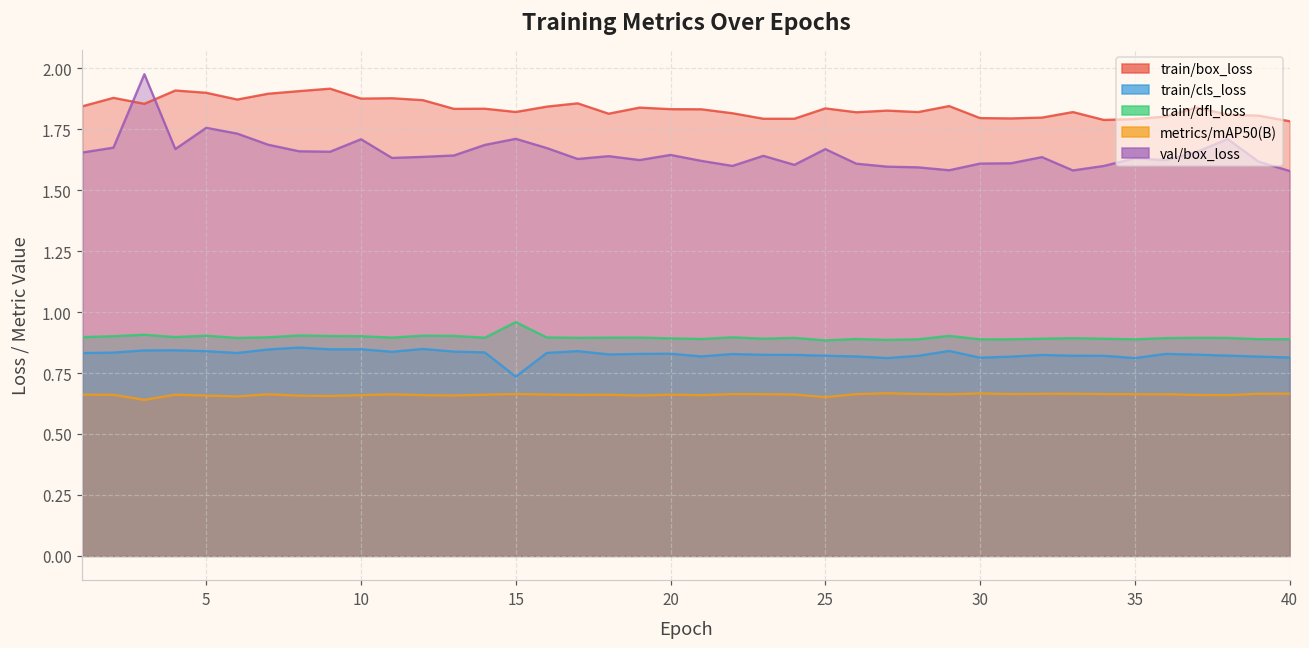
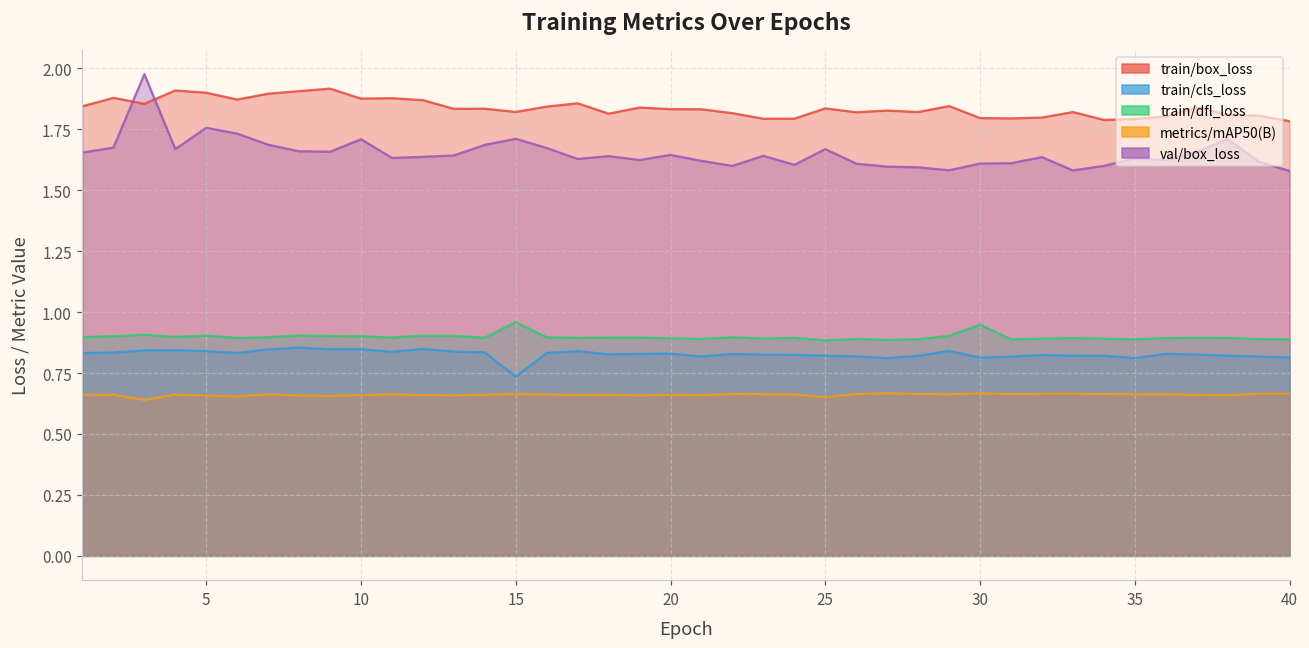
train/dfl_loss, 30: 0.89 -> 0.95
